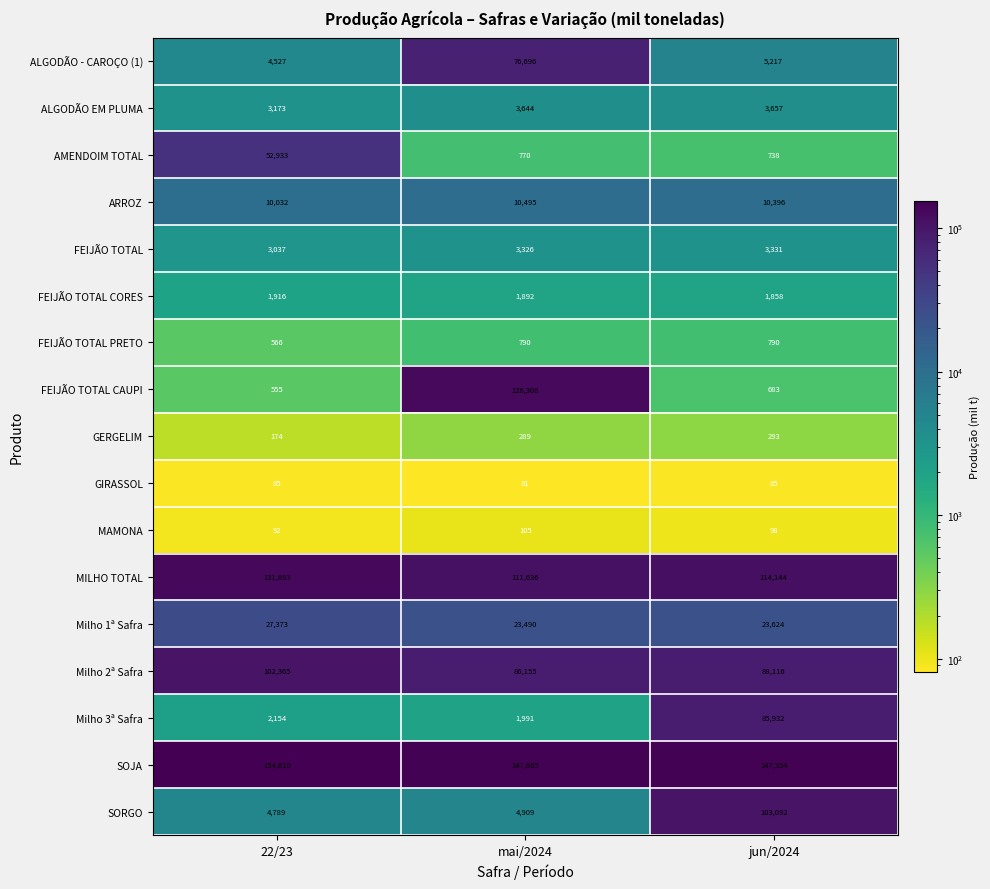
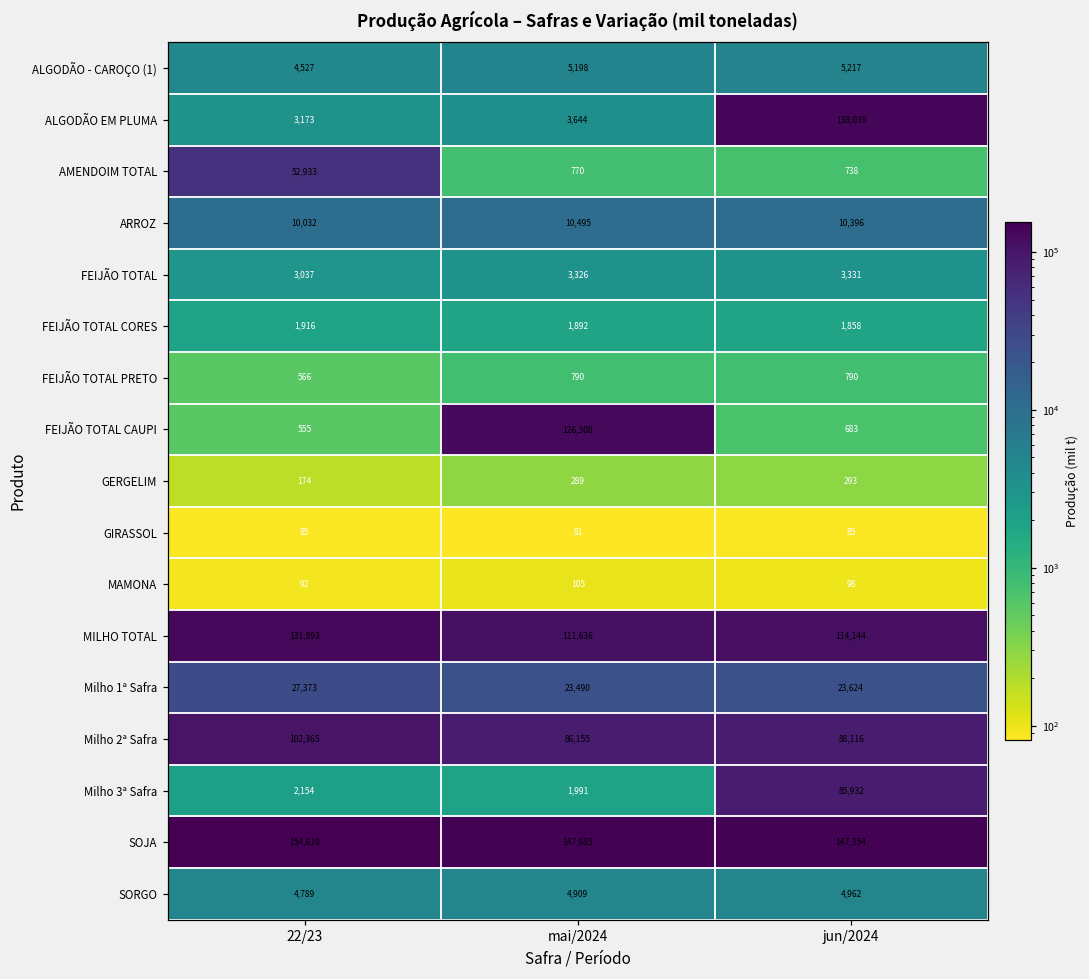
ALGODÃO - CAROÇO (1), mai/2024: 76,696 -> 5,198
ALGODÃO EM PLUMA, jun/2024: 3,657 -> 138,039
SORGO, jun/2024: 103,092 -> 4,962
